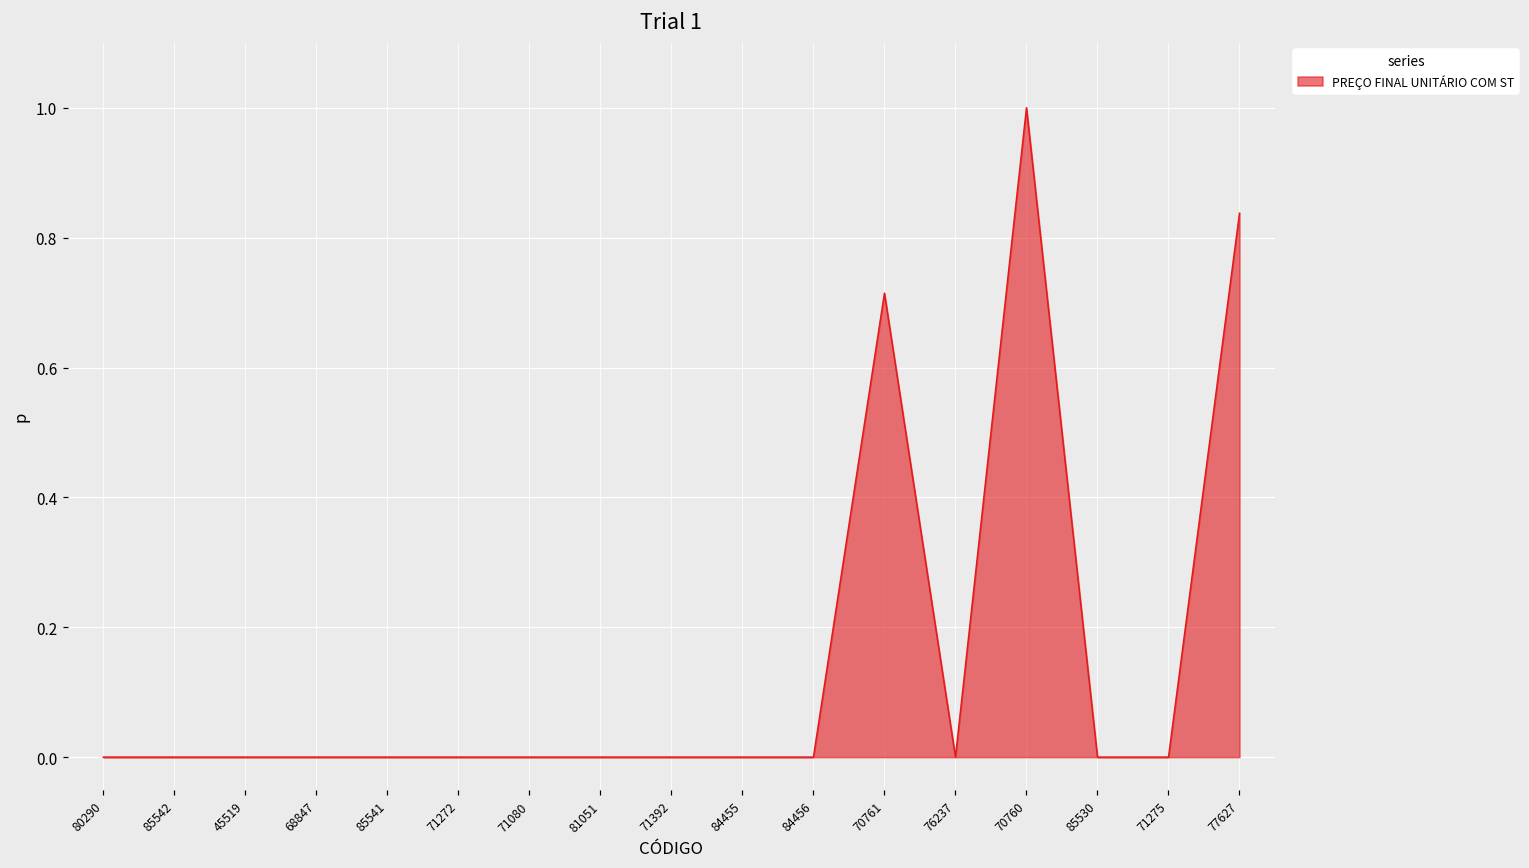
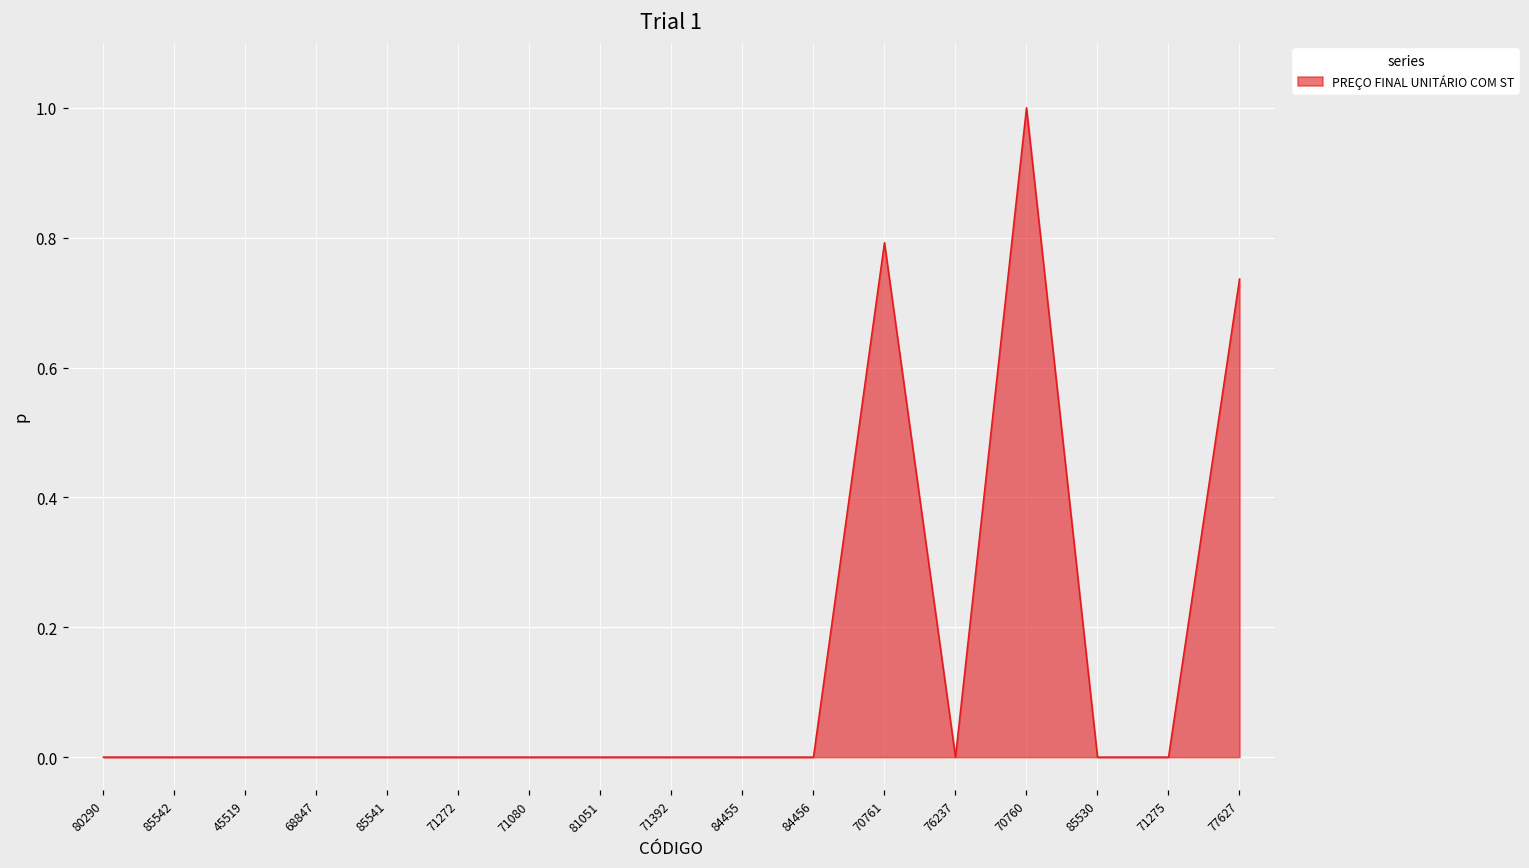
70761: 0.71 -> 0.79
77627: 0.84 -> 0.74
